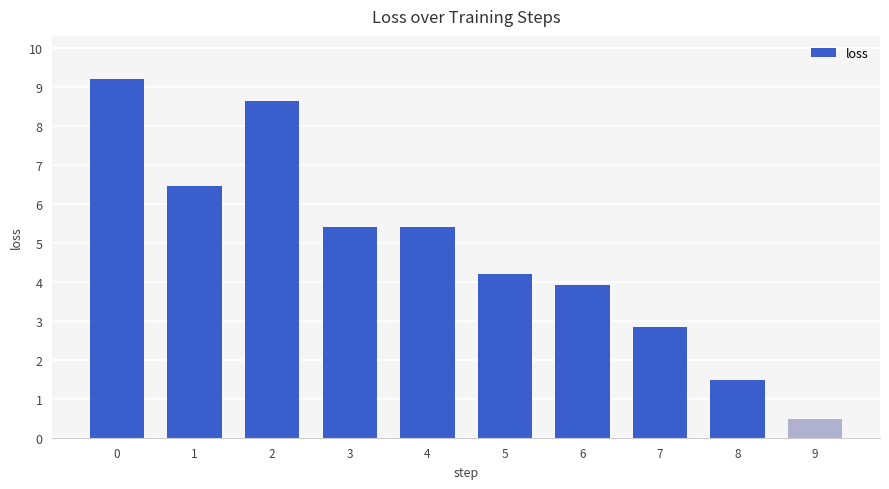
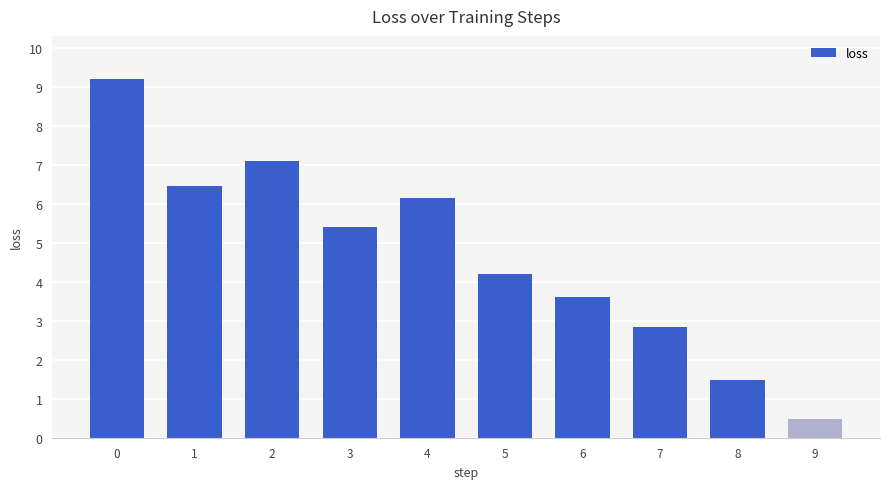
2: 8.6 -> 7.1
4: 5.4 -> 6.2
6: 3.9 -> 3.6
